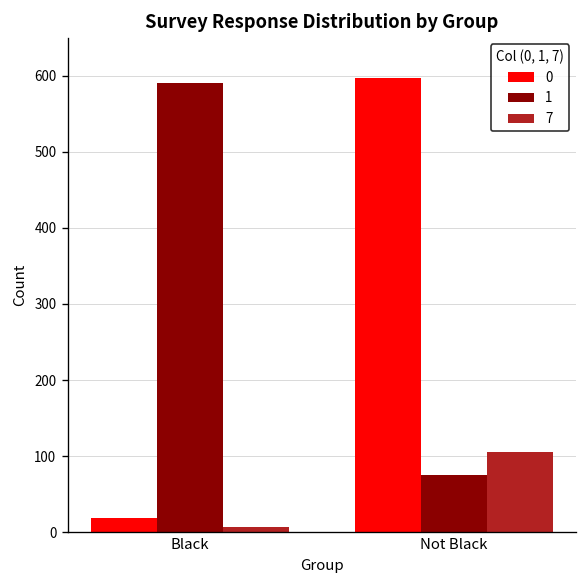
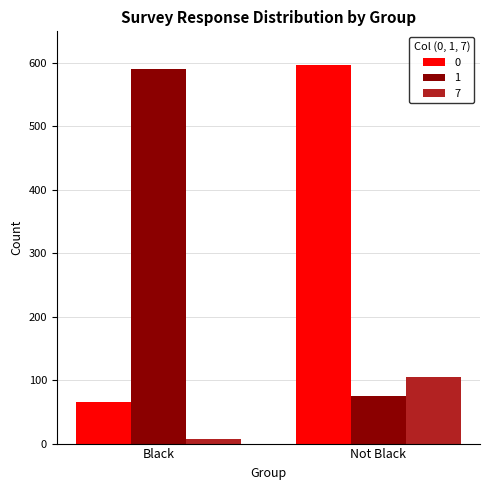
0, Black: 20 -> 70
